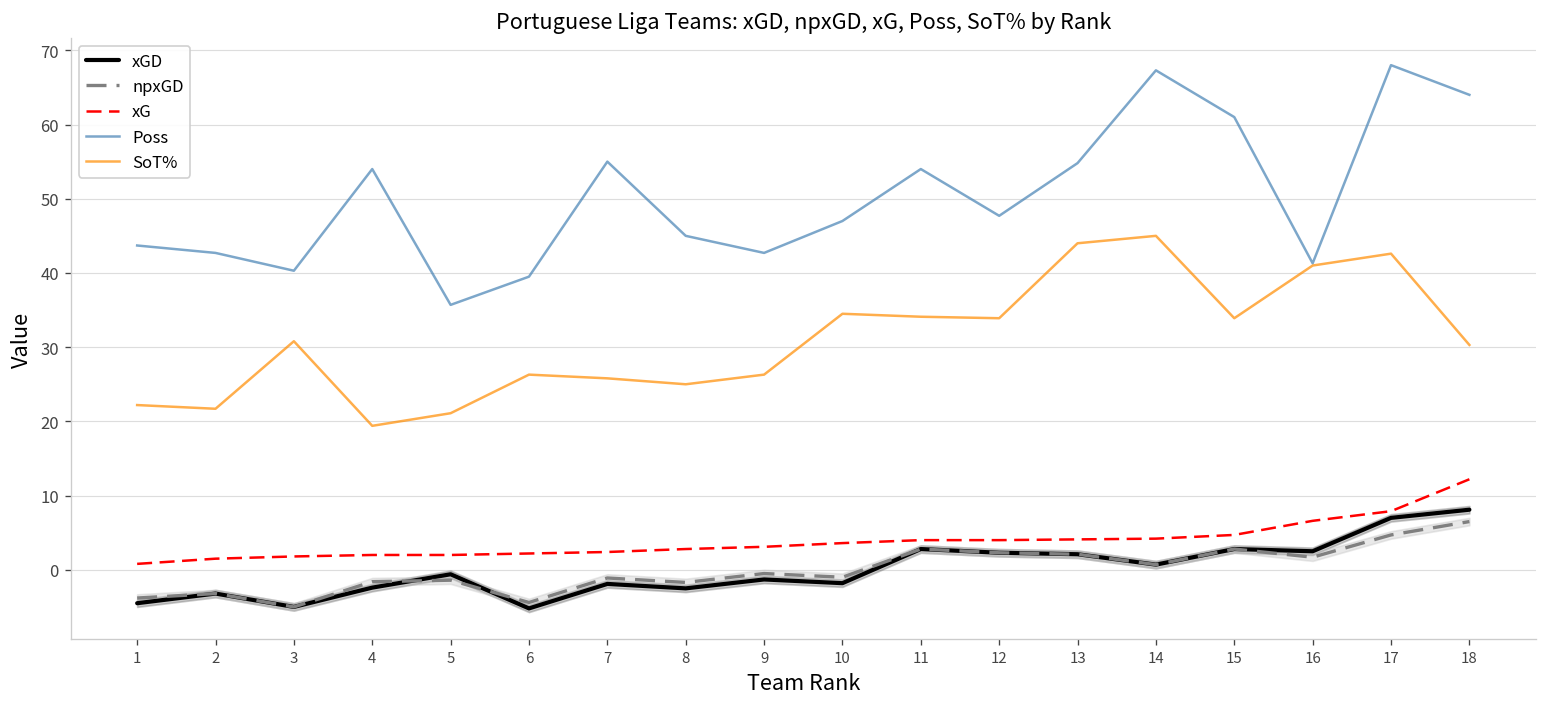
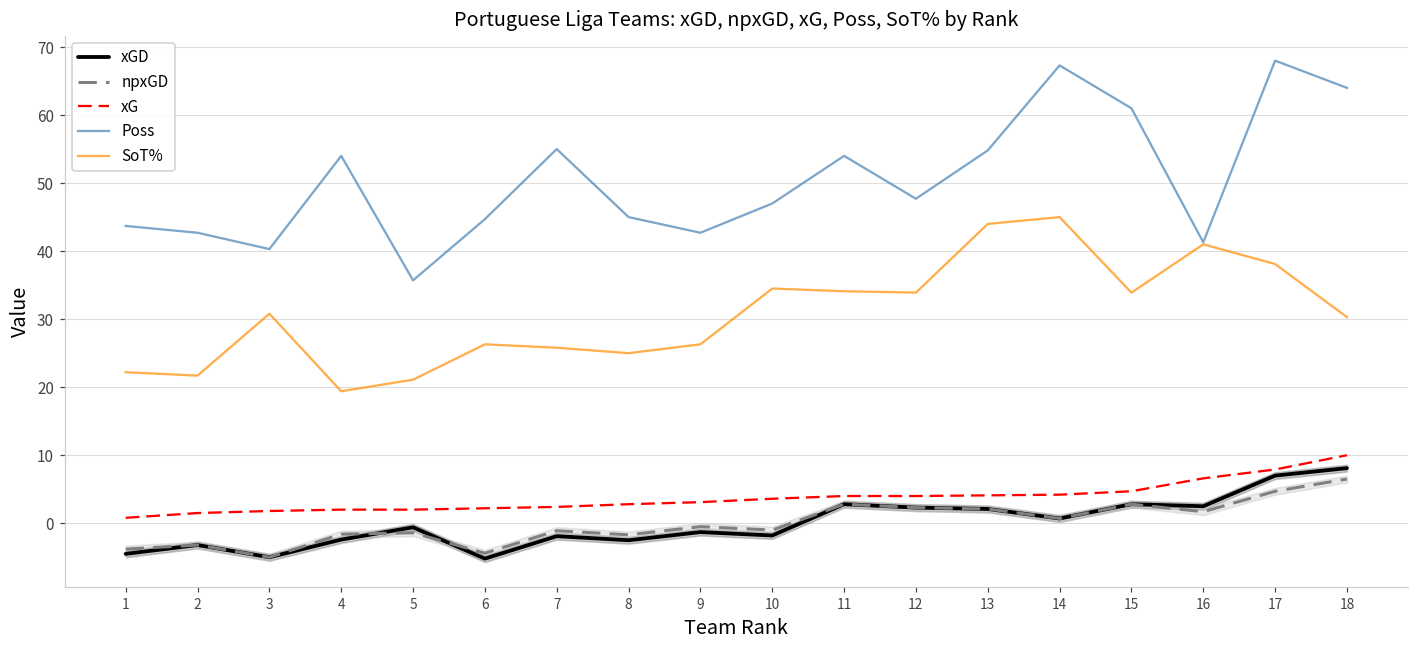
Poss, 6: 40 -> 45
SoT%, 17: 43 -> 38
xG, 18: 12 -> 10
